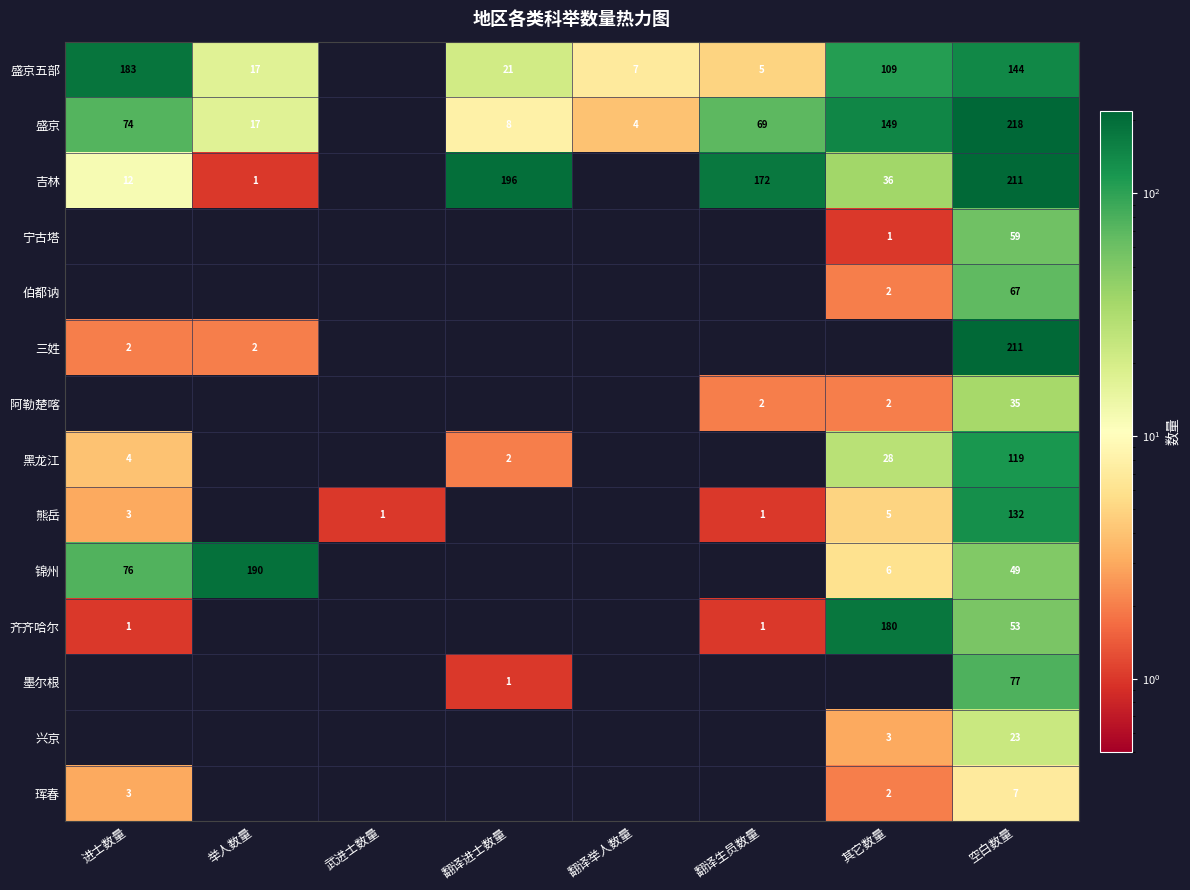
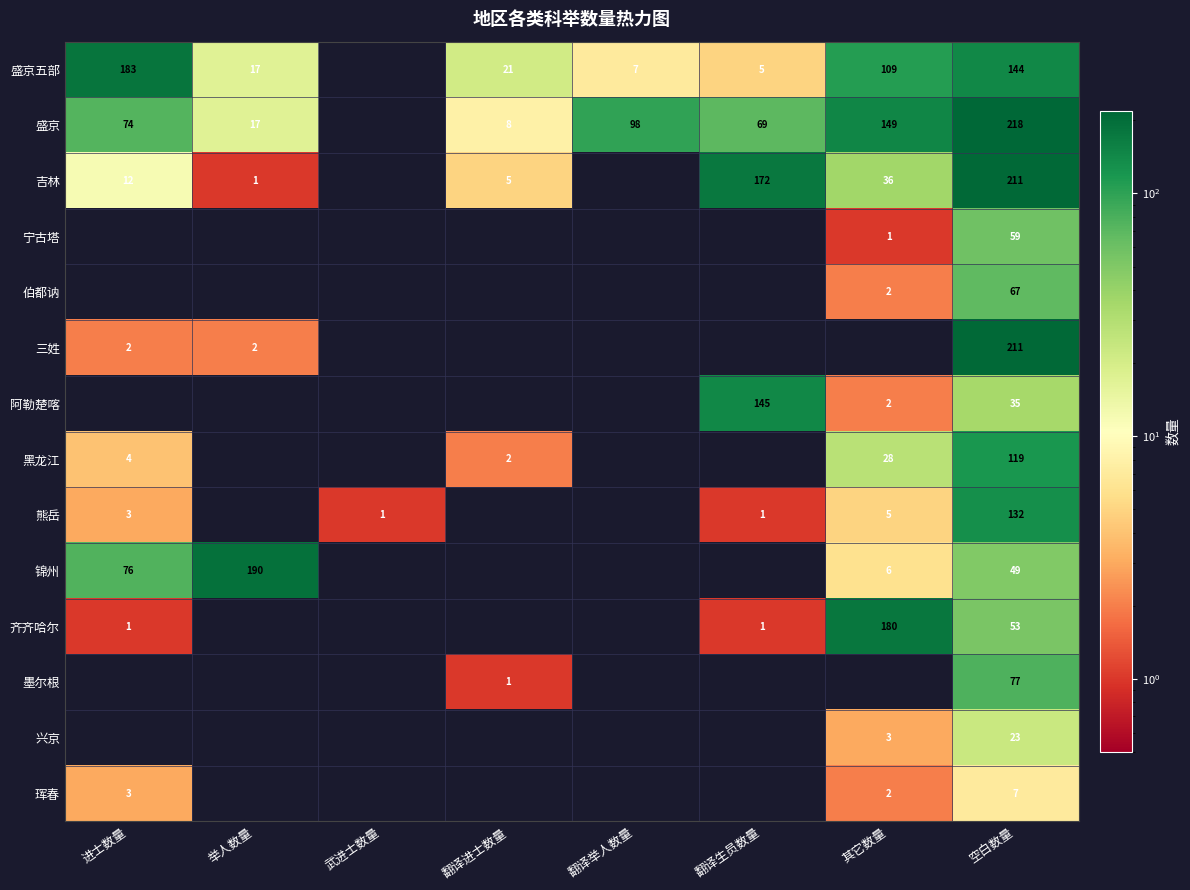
盛京, 翻译举人数量: 4 -> 98
吉林, 翻译进士数量: 196 -> 5
阿勒楚喀, 翻译生员数量: 2 -> 145
